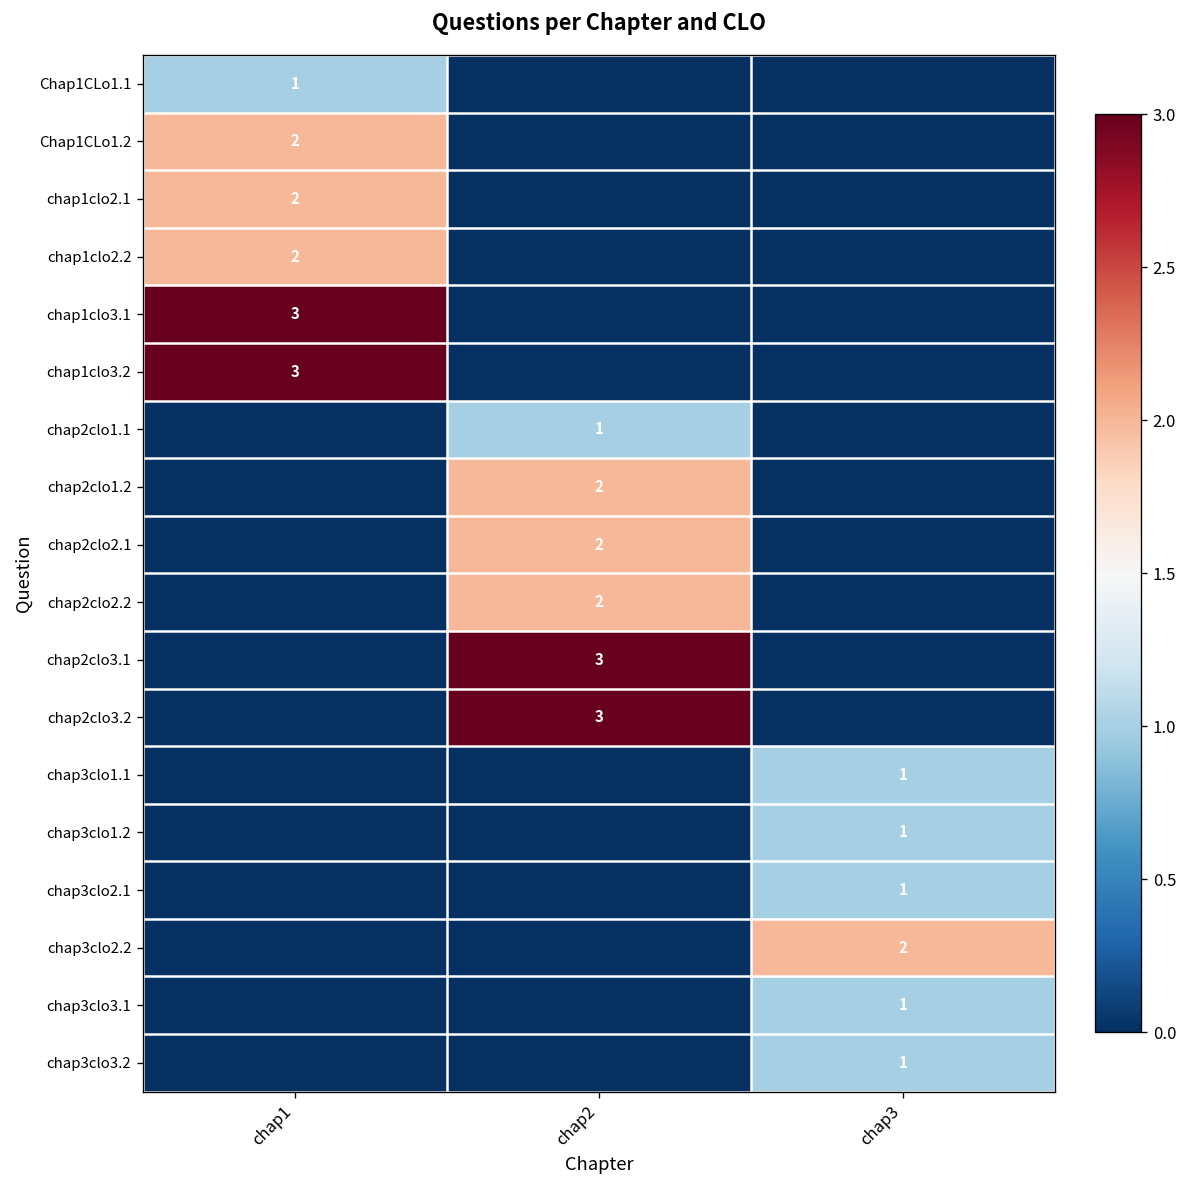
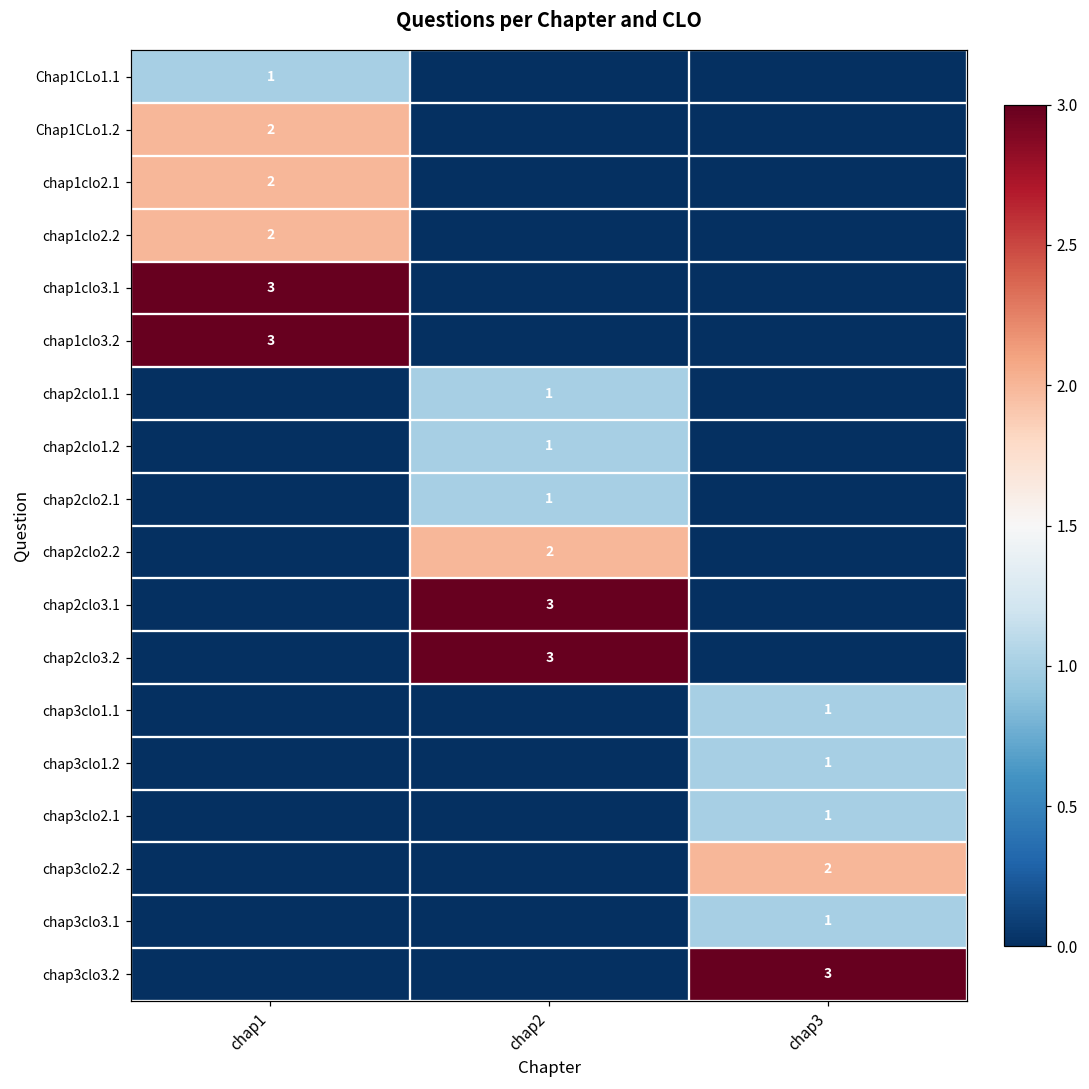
chap2clo1.2, chap2: 2 -> 1
chap2clo2.1, chap2: 2 -> 1
chap3clo3.2, chap3: 1 -> 3
